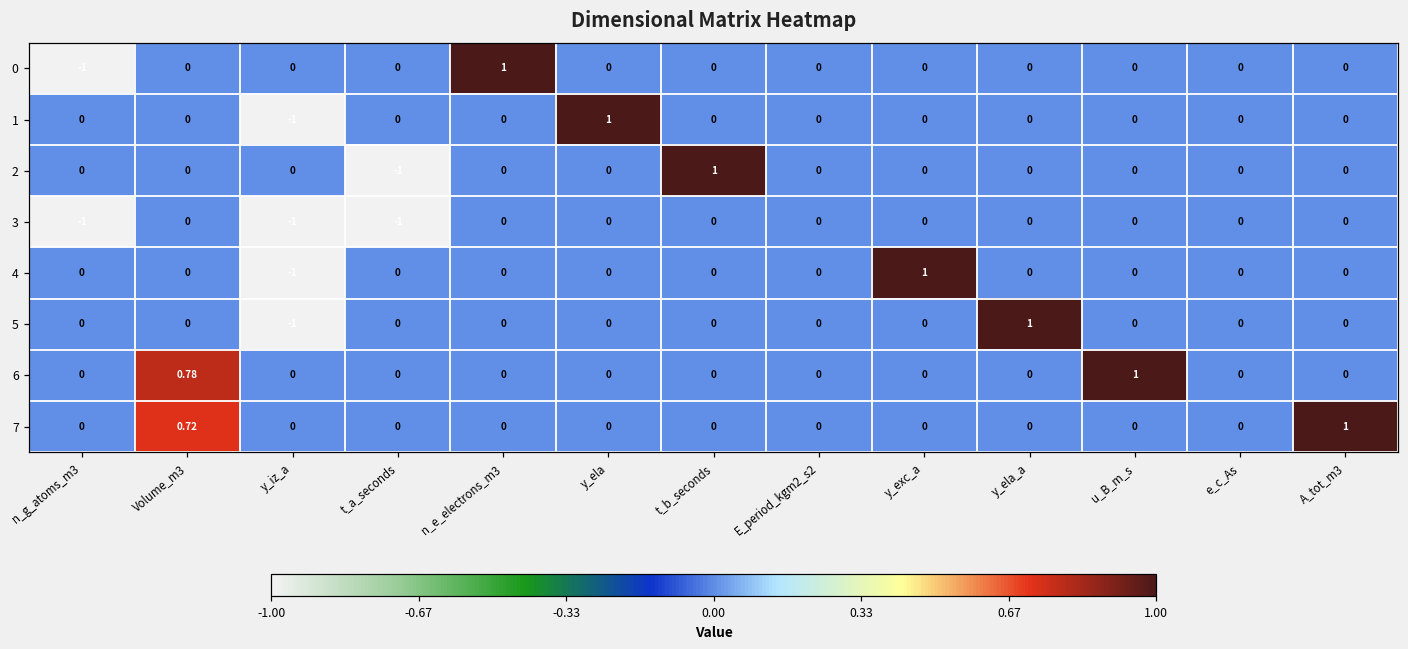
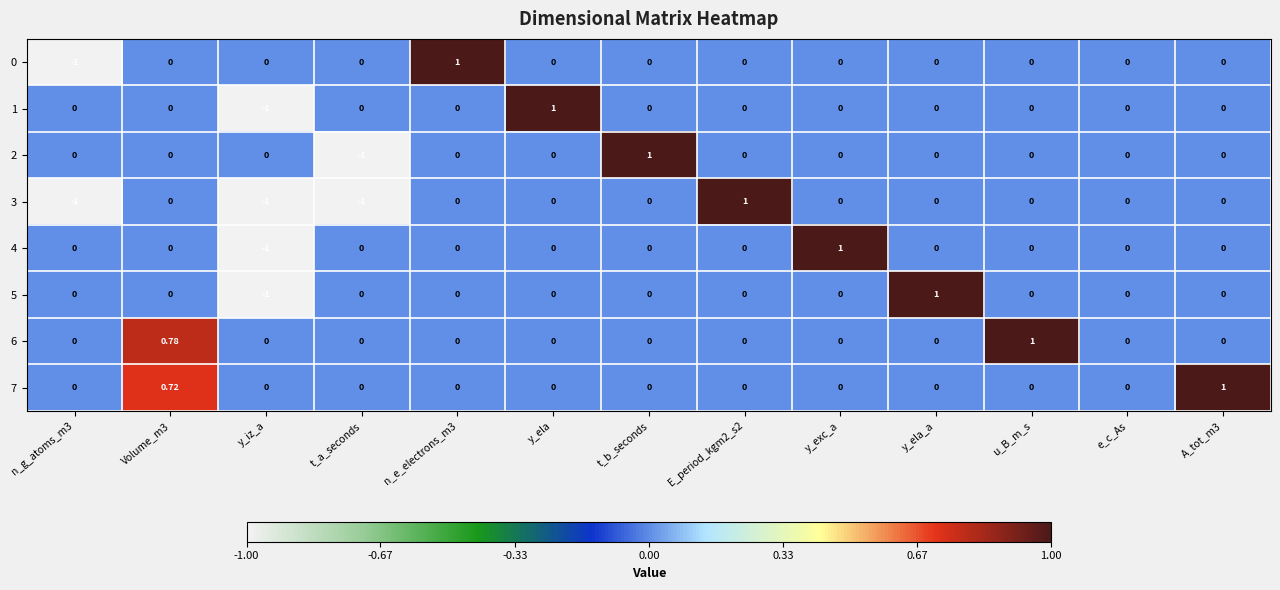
3, E_period_kgm2_s2: 0 -> 1
